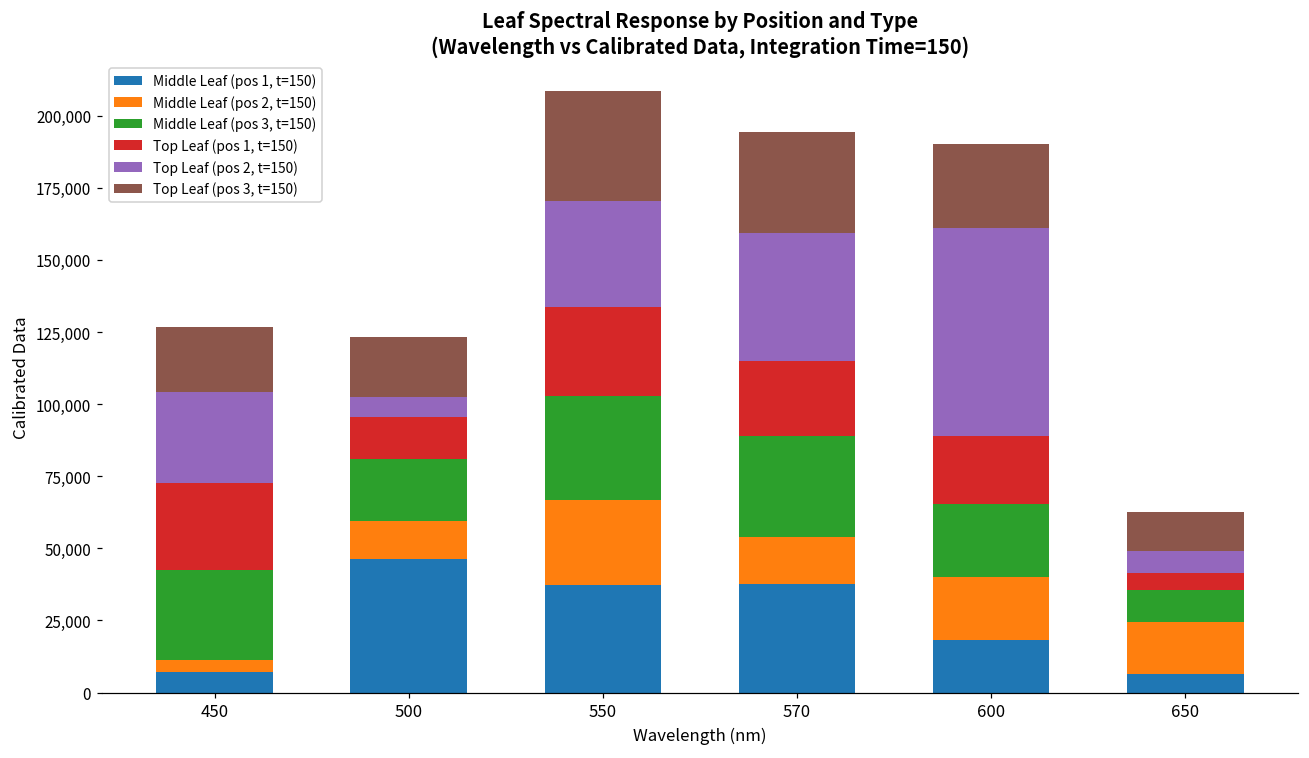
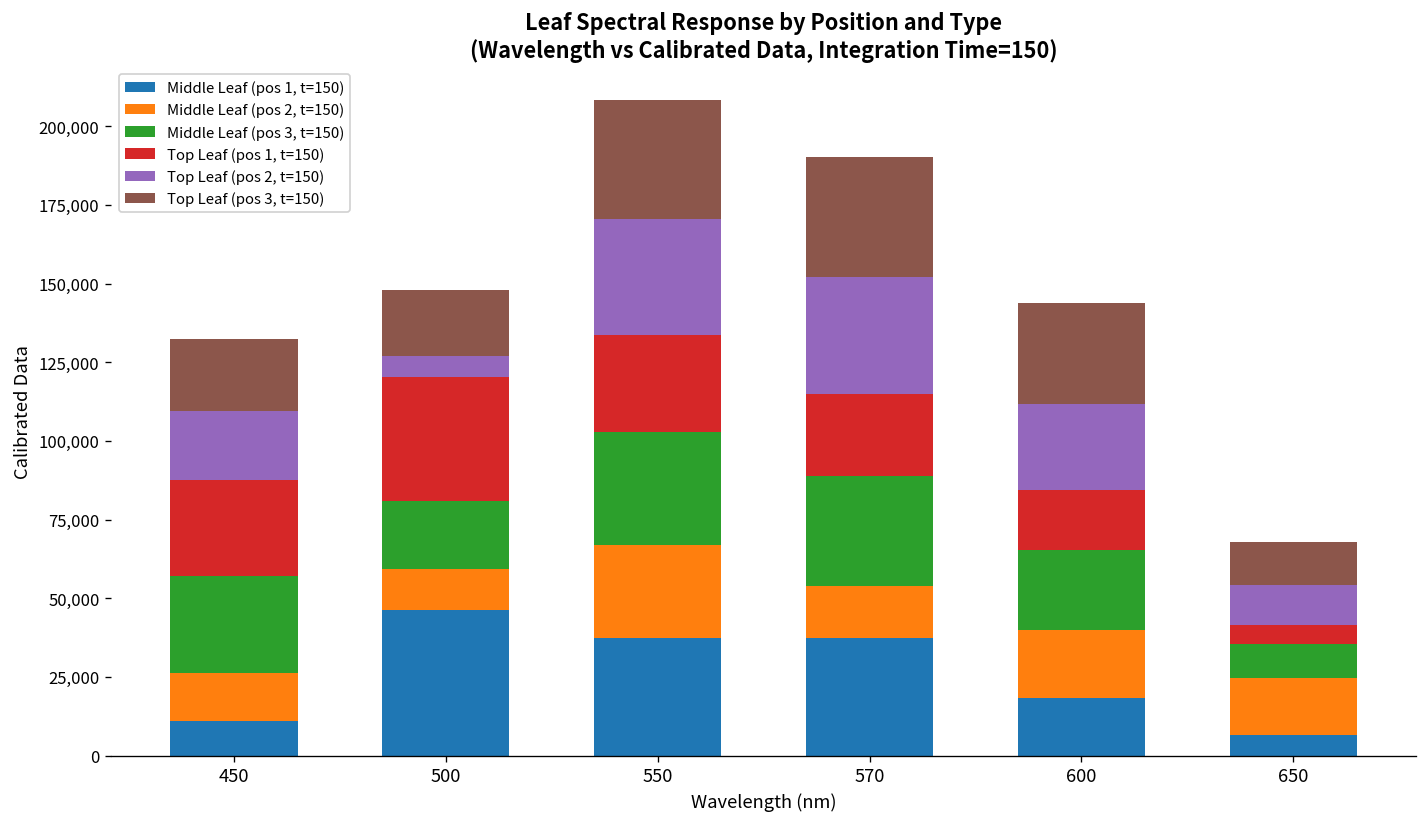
Middle Leaf (pos 1, t=150), 450: 7,000 -> 11,000
Middle Leaf (pos 2, t=150), 450: 4,000 -> 15,000
Top Leaf (pos 2, t=150), 450: 31,000 -> 22,000
Top Leaf (pos 1, t=150), 500: 14,000 -> 39,000
Top Leaf (pos 2, t=150), 570: 44,000 -> 37,000
Top Leaf (pos 3, t=150), 570: 35,000 -> 38,000
Top Leaf (pos 1, t=150), 600: 23,000 -> 19,000
Top Leaf (pos 2, t=150), 600: 72,000 -> 27,000
Top Leaf (pos 3, t=150), 600: 29,000 -> 32,000
Top Leaf (pos 2, t=150), 650: 7,000 -> 13,000
